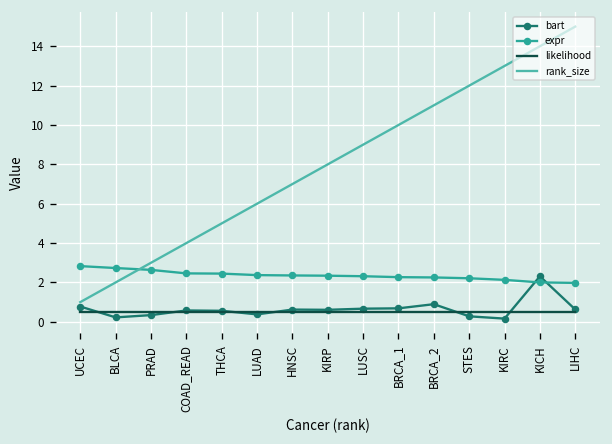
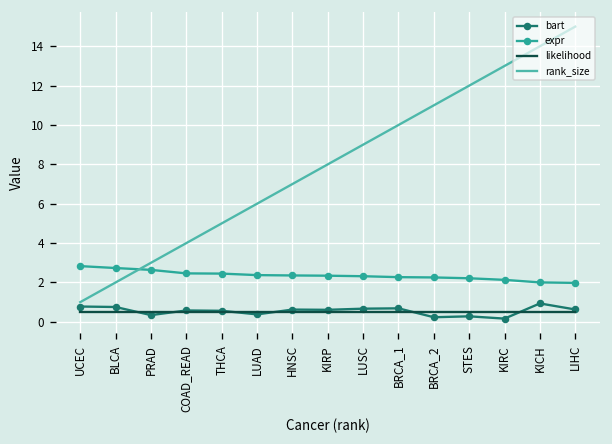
bart, BLCA: 0.2 -> 0.8
bart, BRCA_2: 0.9 -> 0.2
bart, KICH: 2.3 -> 0.9
